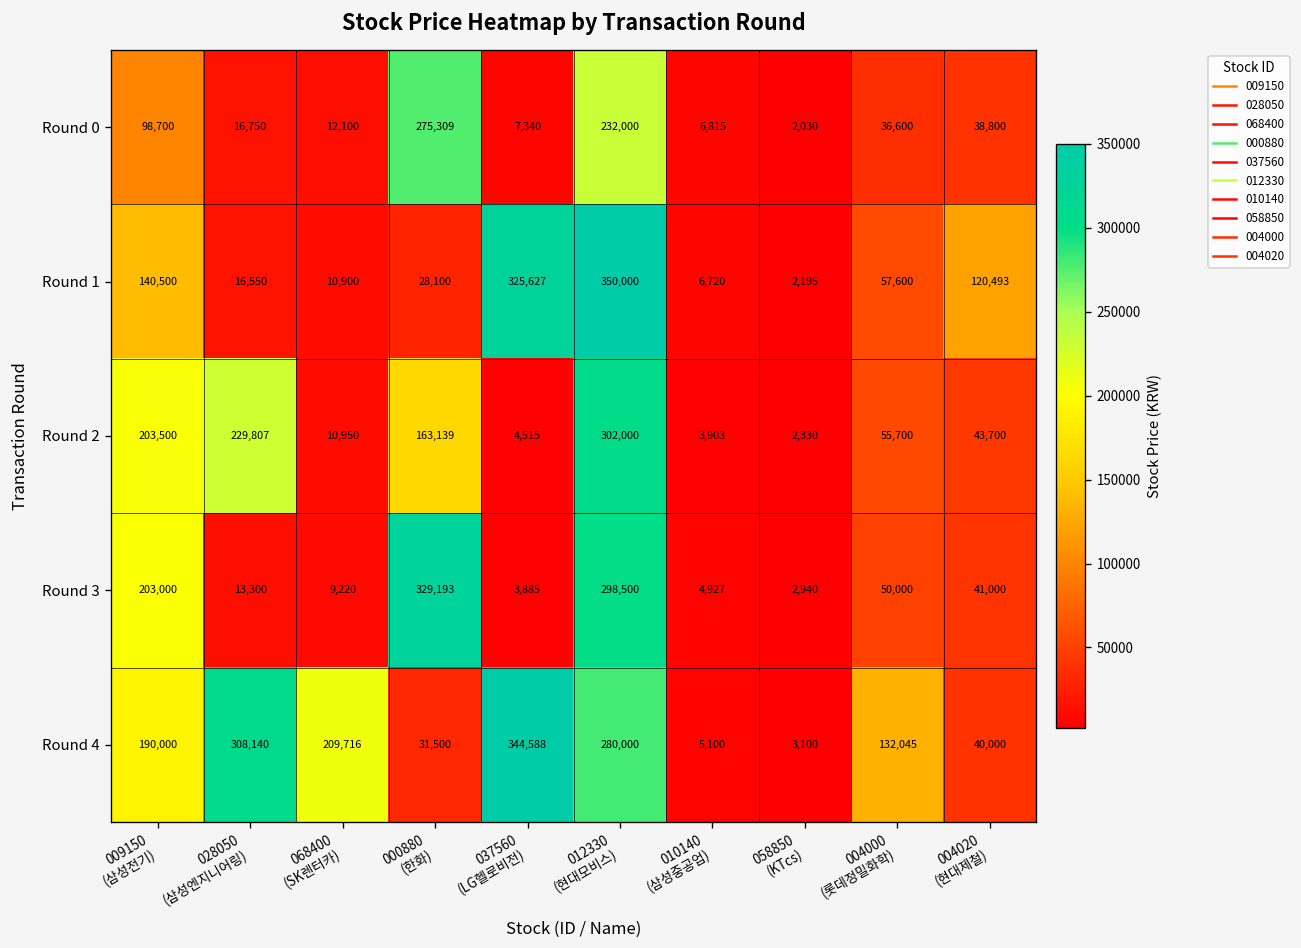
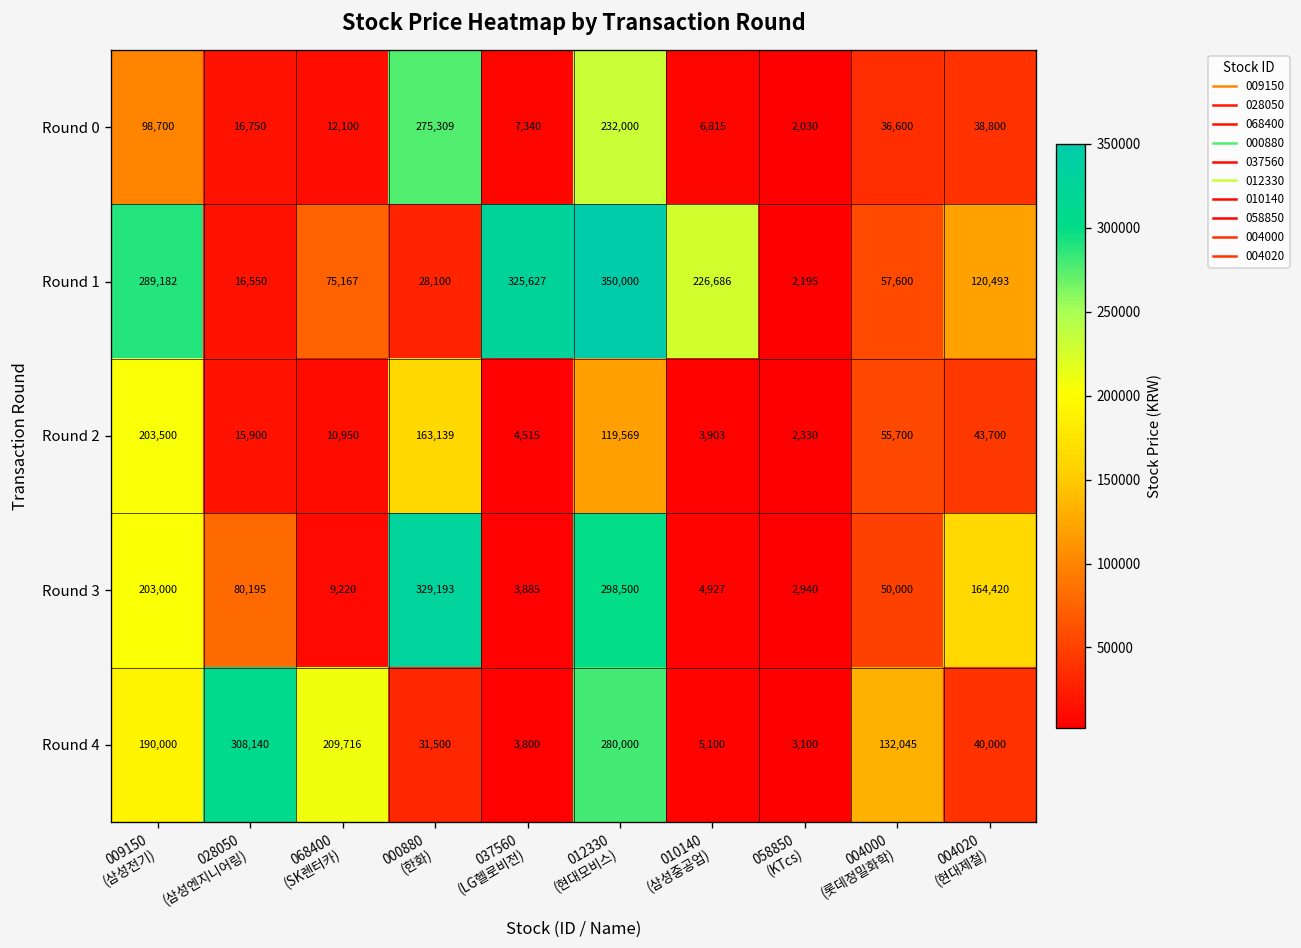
Round 1, 009150 (삼성전기): 140,500 -> 289,182
Round 1, 068400 (SK렌터카): 10,900 -> 75,167
Round 1, 010140 (삼성중공업): 6,720 -> 226,686
Round 2, 028050 (삼성엔지니어링): 229,807 -> 15,900
Round 2, 012330 (현대모비스): 302,000 -> 119,569
Round 3, 028050 (삼성엔지니어링): 13,300 -> 80,195
Round 3, 004020 (현대제철): 41,000 -> 164,420
Round 4, 037560 (LG헬로비전): 344,588 -> 3,800
